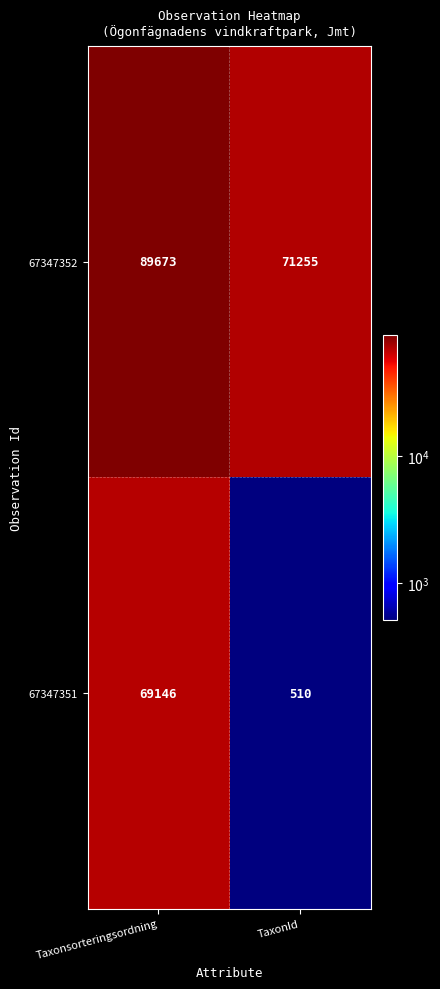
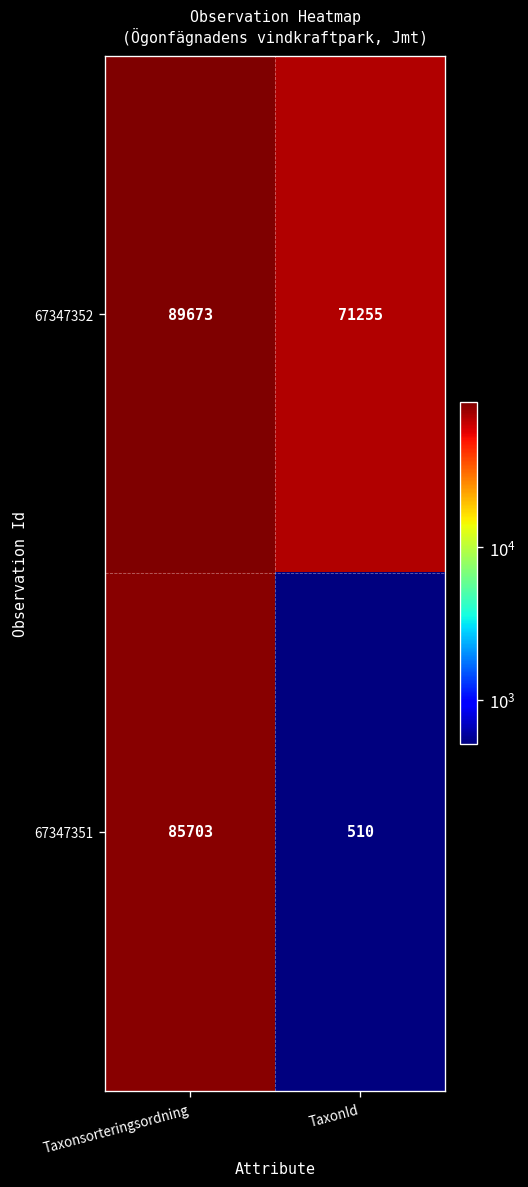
67347351, Taxonsorteringsordning: 69146 -> 85703
